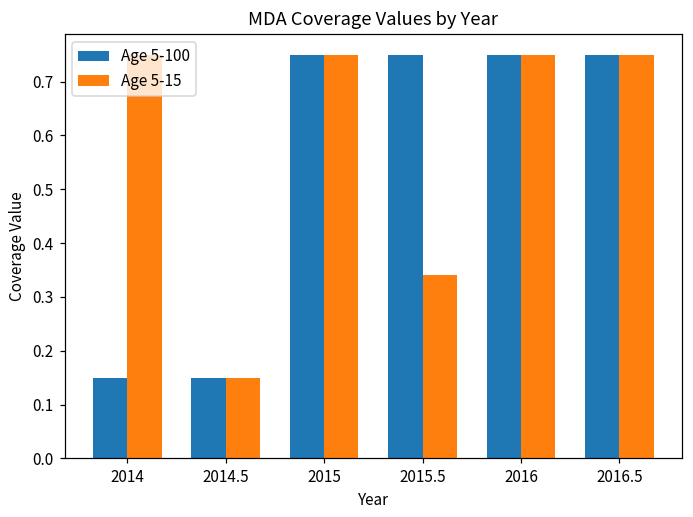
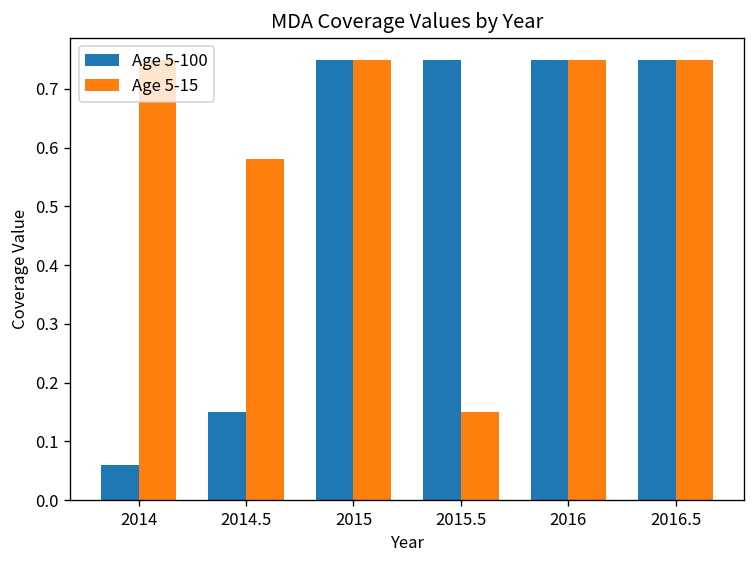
Age 5-100, 2014: 0.15 -> 0.06
Age 5-15, 2014.5: 0.15 -> 0.58
Age 5-15, 2015.5: 0.34 -> 0.15
